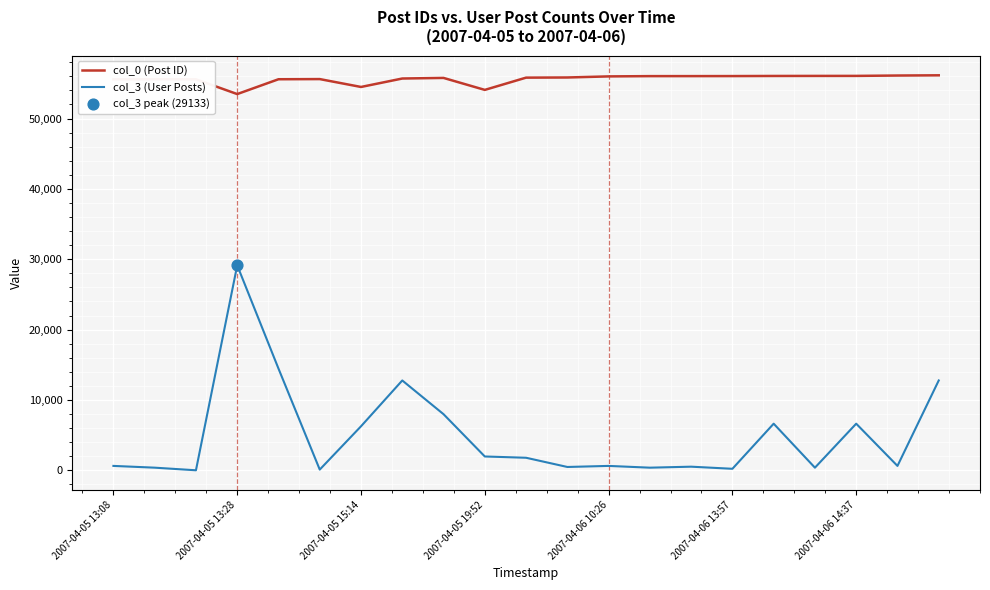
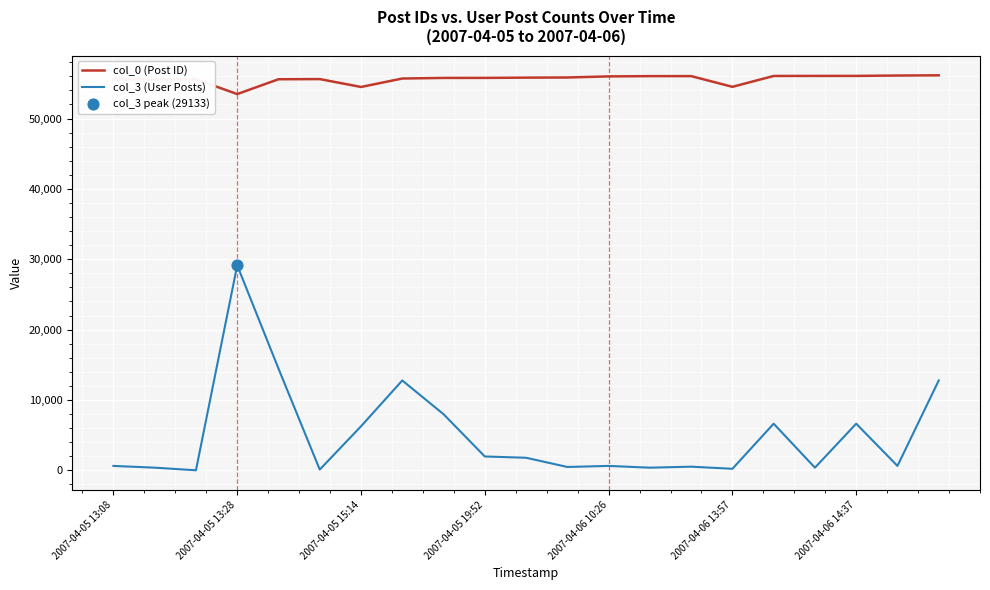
col_0 (Post ID), 2007-04-05 19:52: 54,000 -> 56,000
col_0 (Post ID), 2007-04-06 13:57: 56,000 -> 55,000
